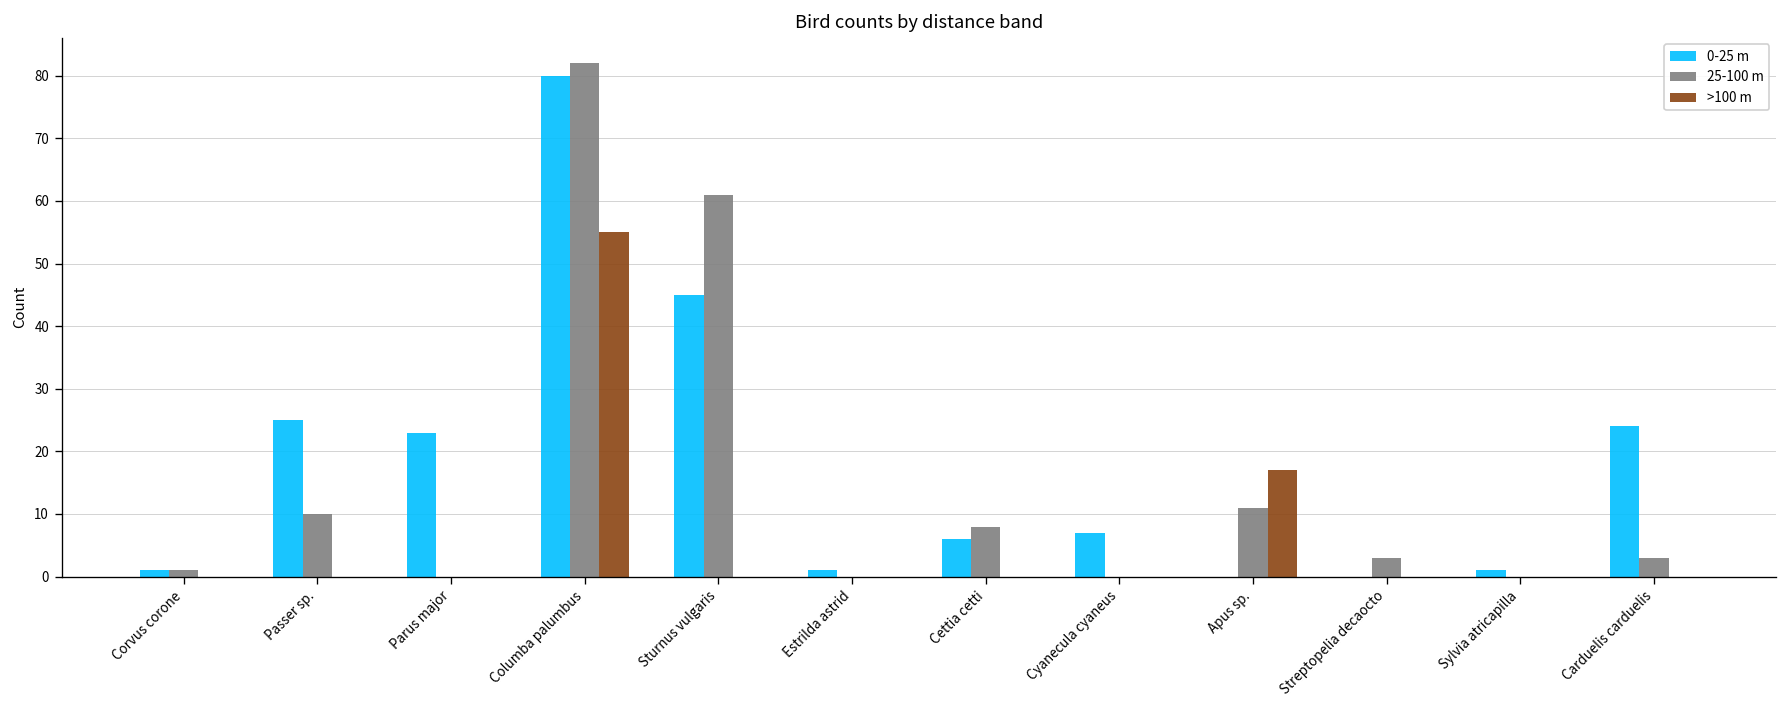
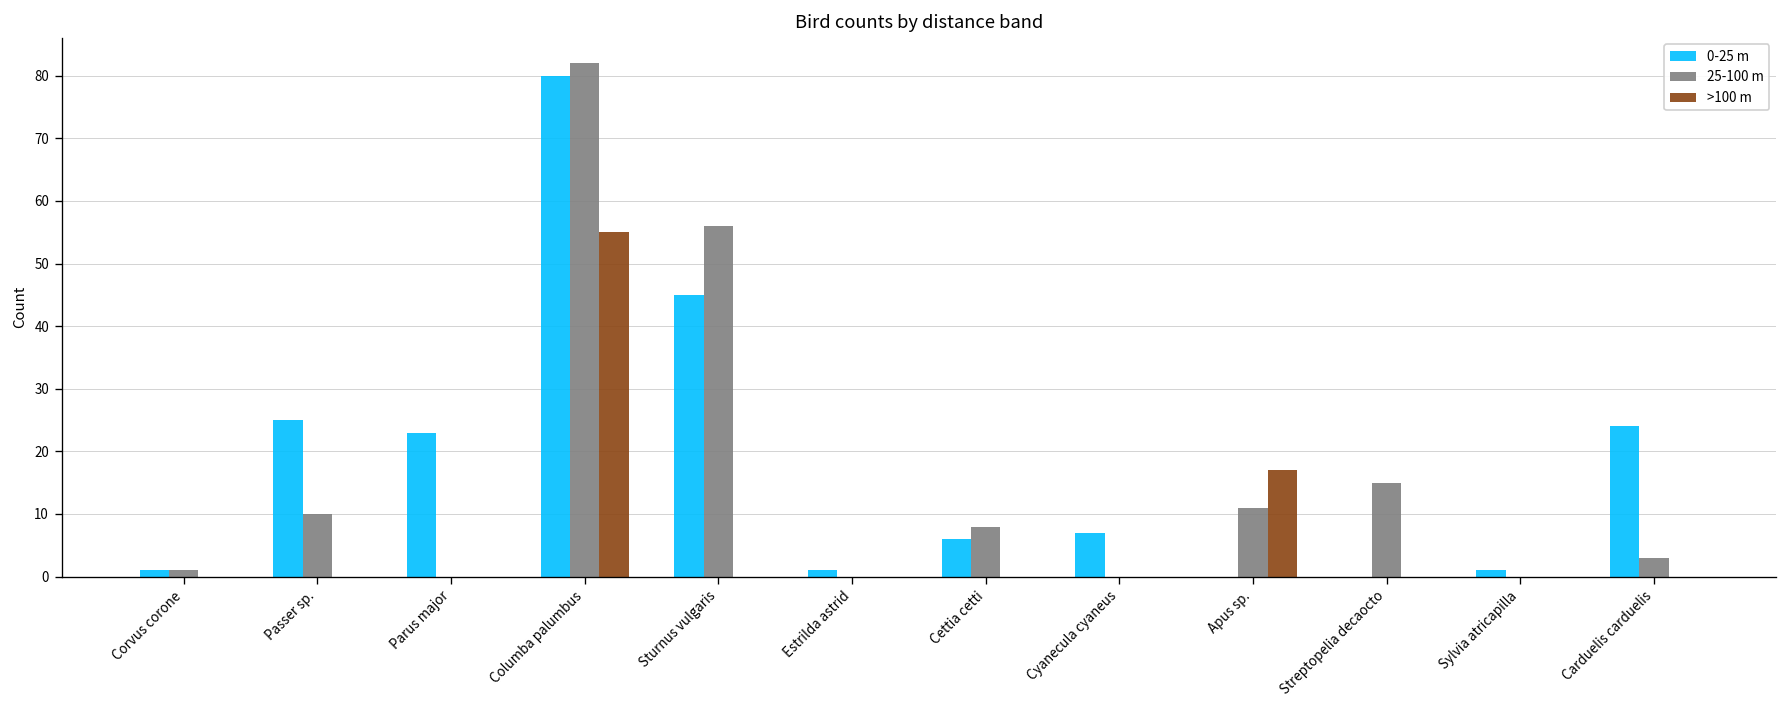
25-100 m, Sturnus vulgaris: 61 -> 56
25-100 m, Streptopelia decaocto: 3 -> 15
